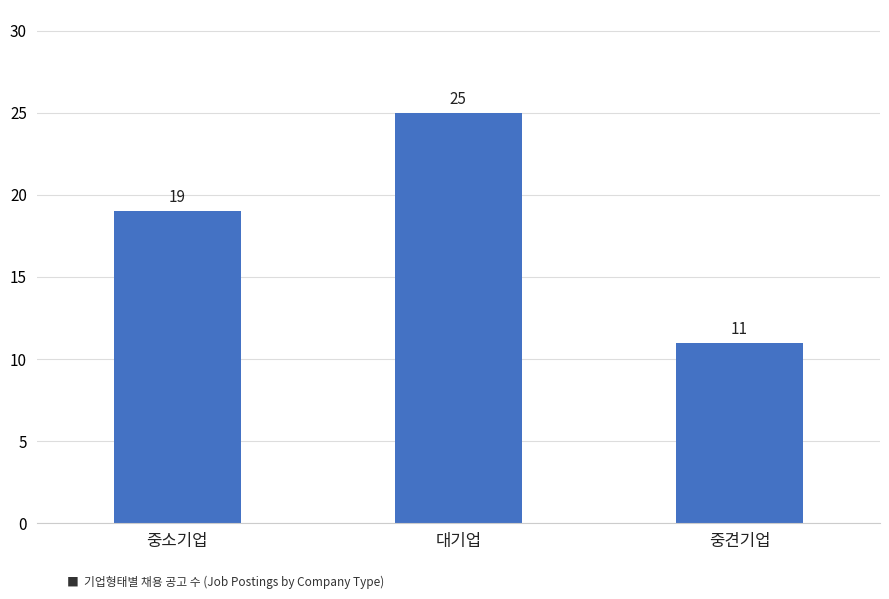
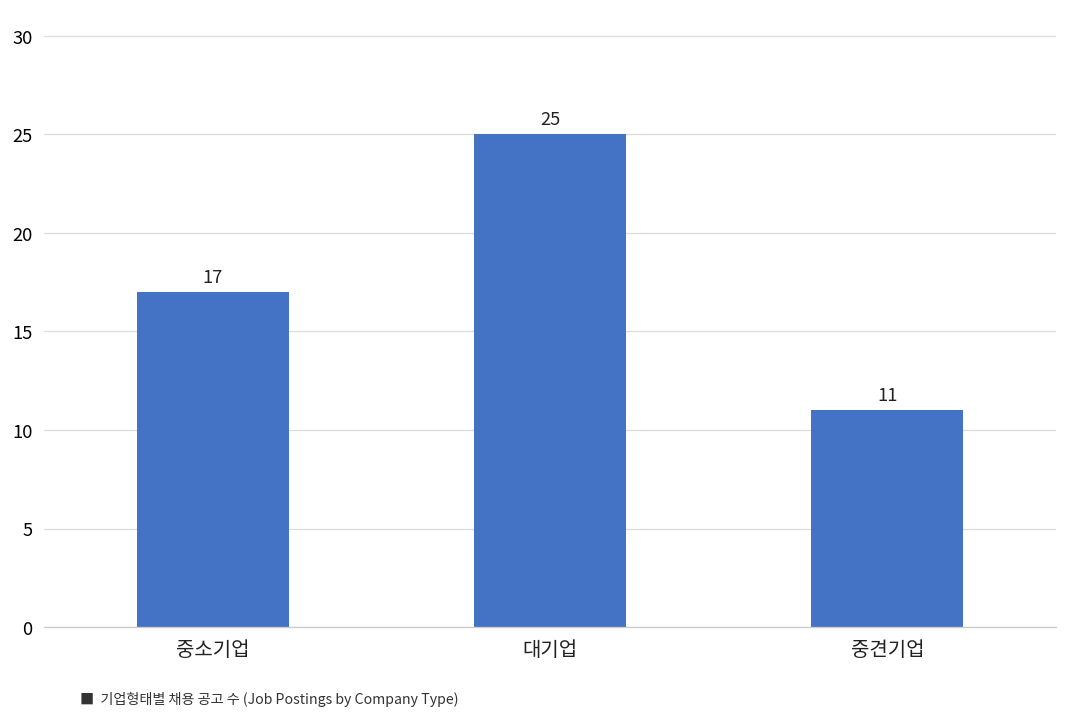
중소기업: 19 -> 17
